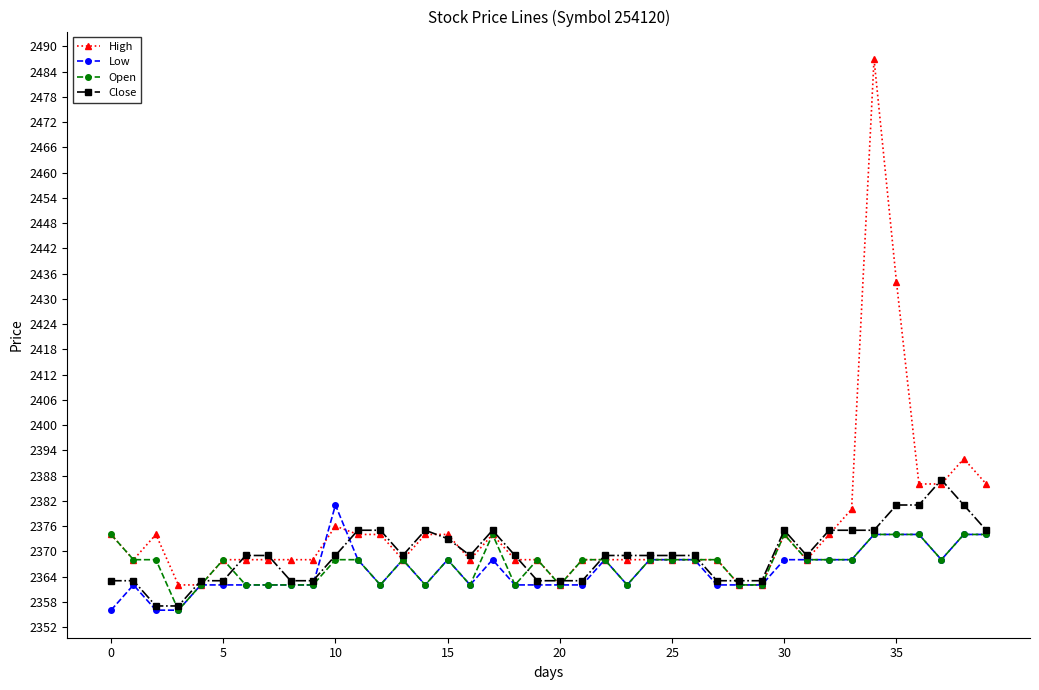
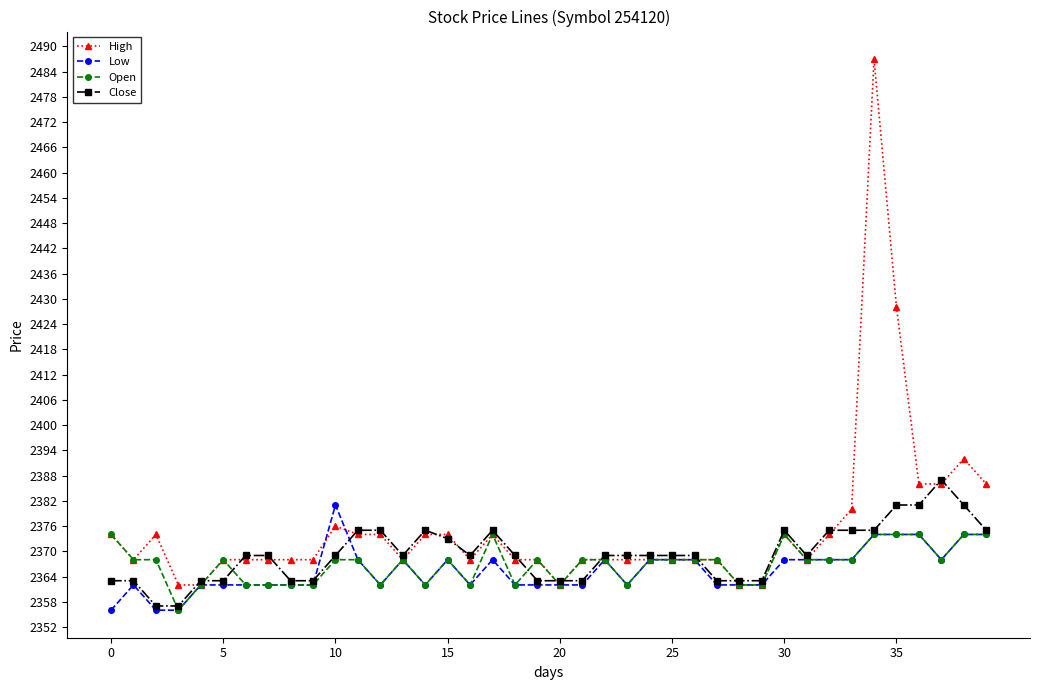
High, 35: 2434 -> 2428
